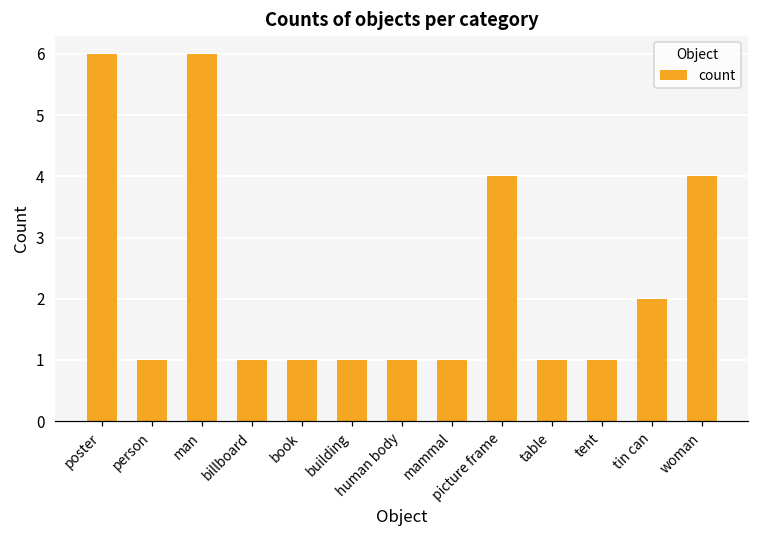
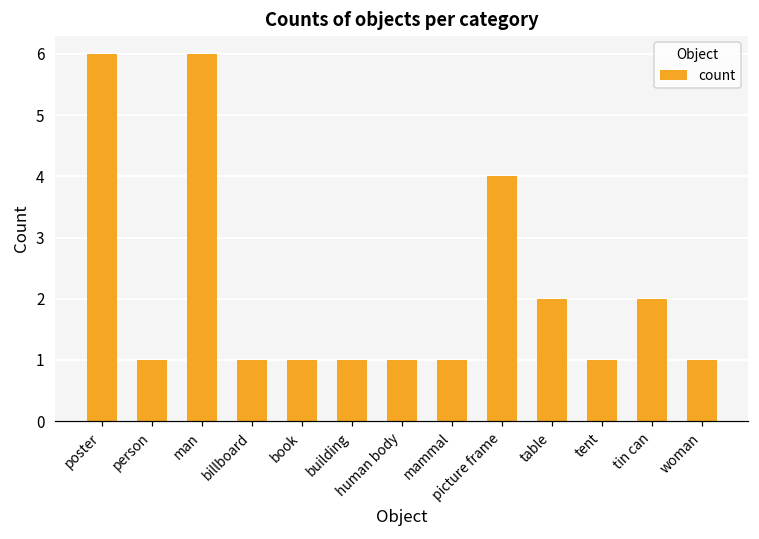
table: 1 -> 2
woman: 4 -> 1
